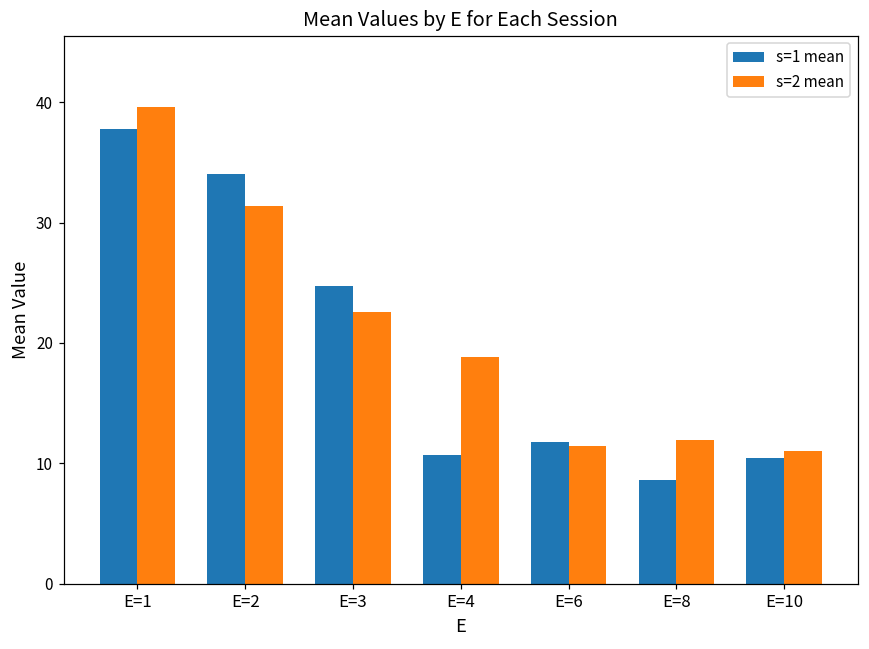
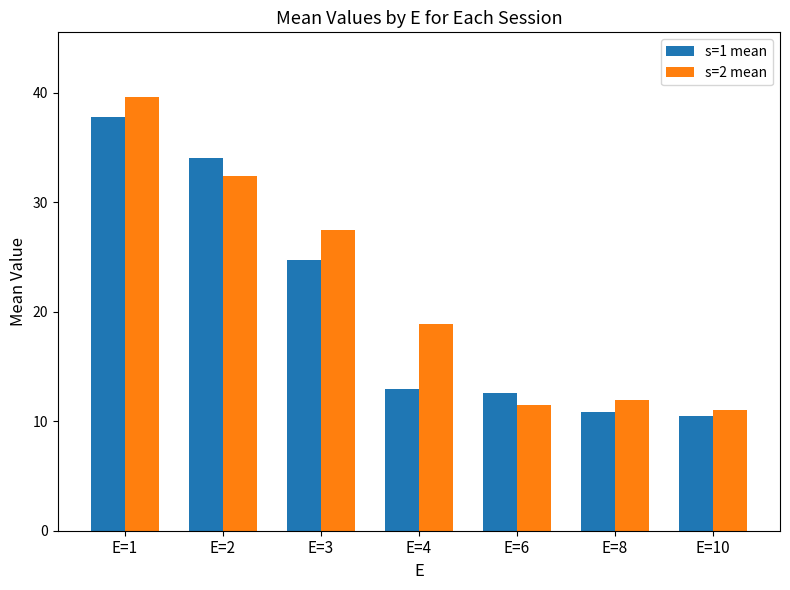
s=2 mean, E=2: 31.4 -> 32.4
s=2 mean, E=3: 22.6 -> 27.4
s=1 mean, E=4: 10.7 -> 13.0
s=1 mean, E=6: 11.8 -> 12.6
s=1 mean, E=8: 8.7 -> 10.9
